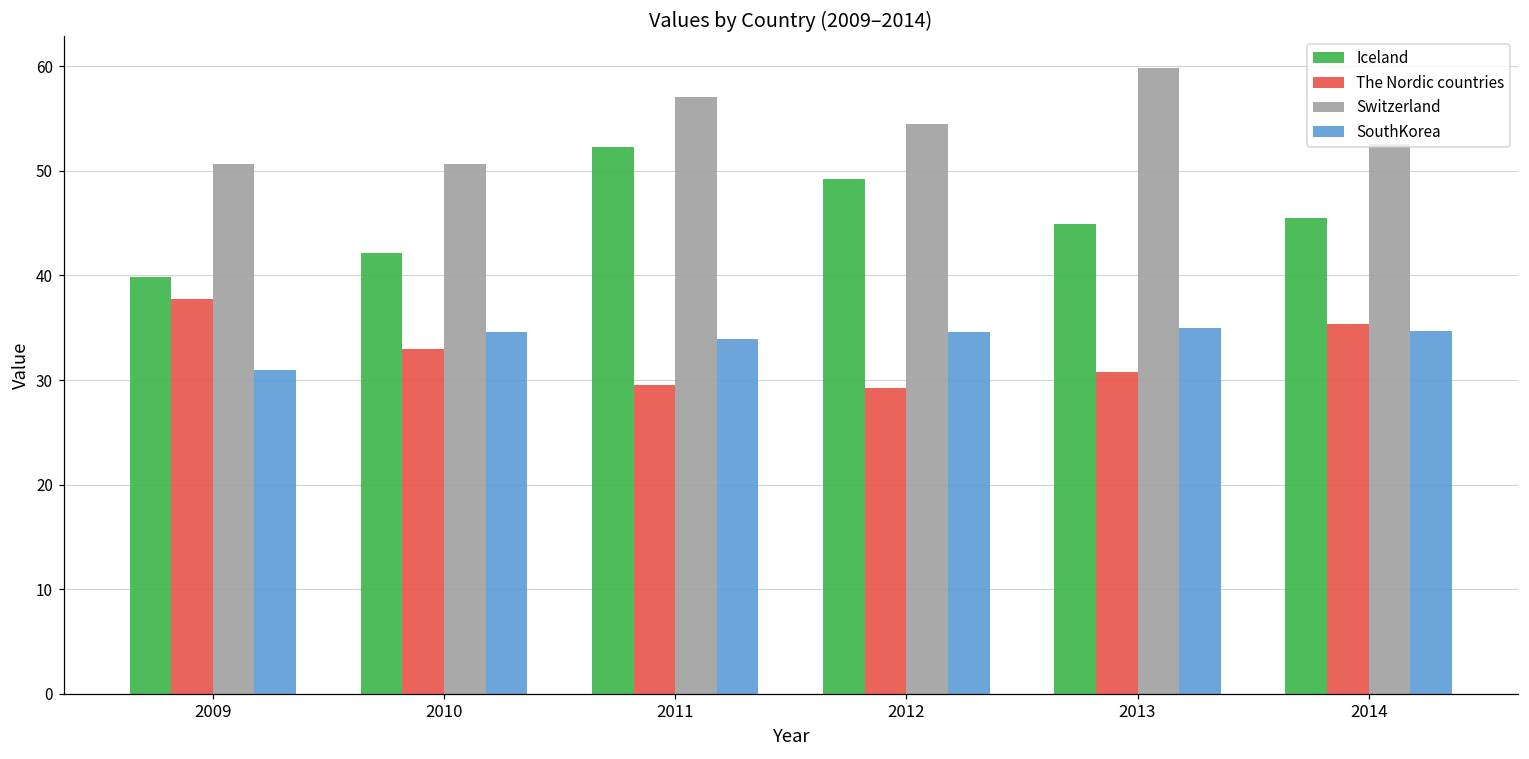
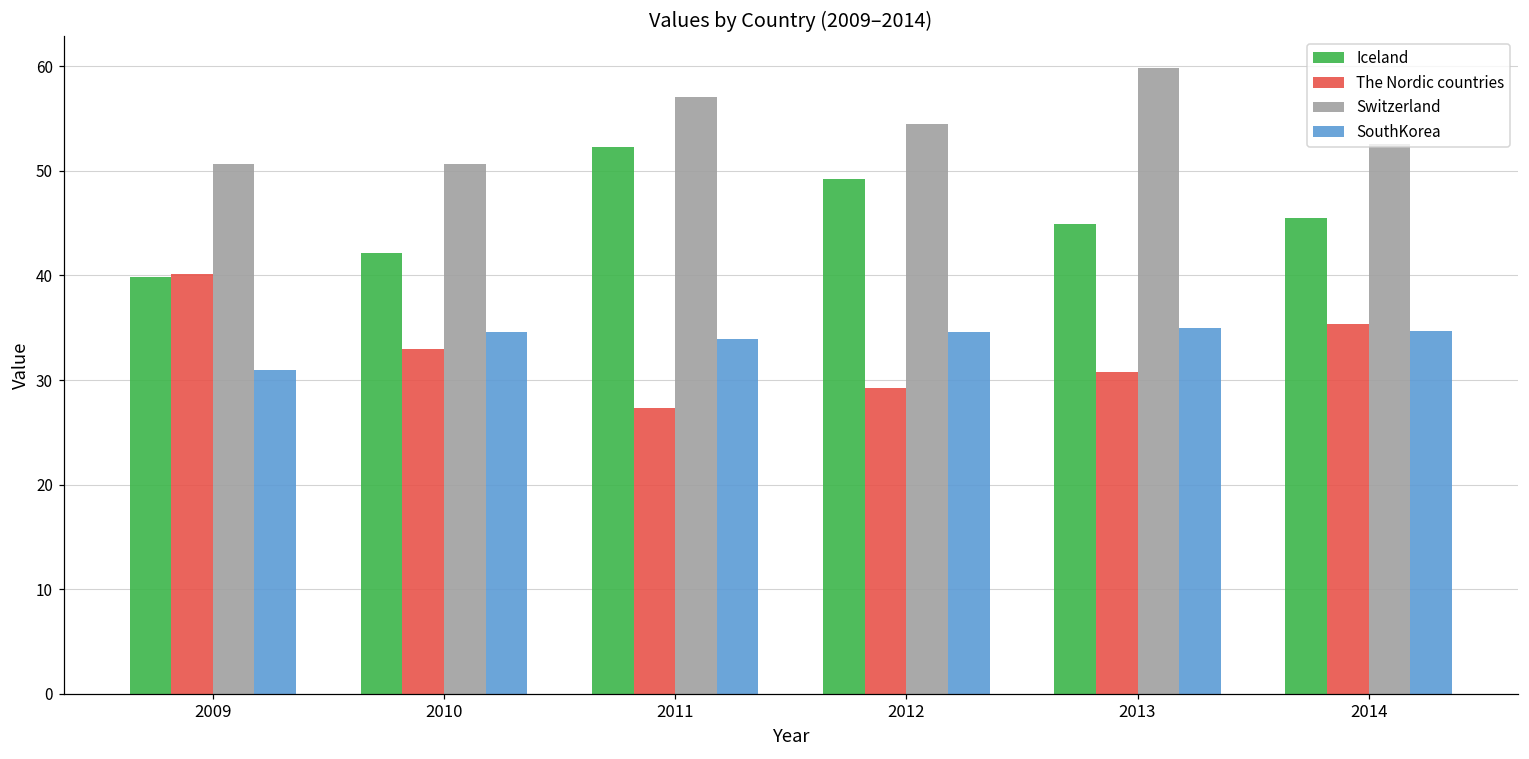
The Nordic countries, 2009: 38 -> 40
The Nordic countries, 2011: 29 -> 27
